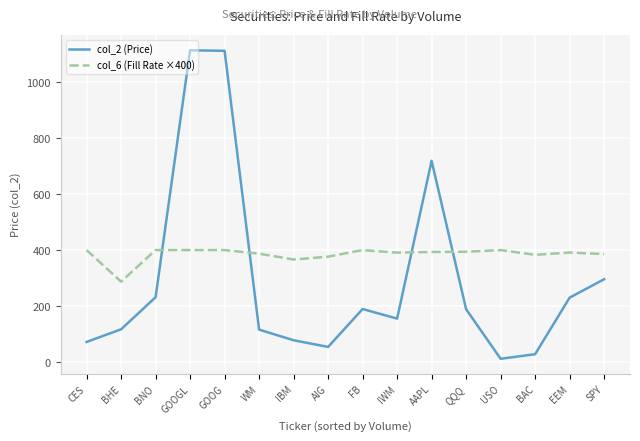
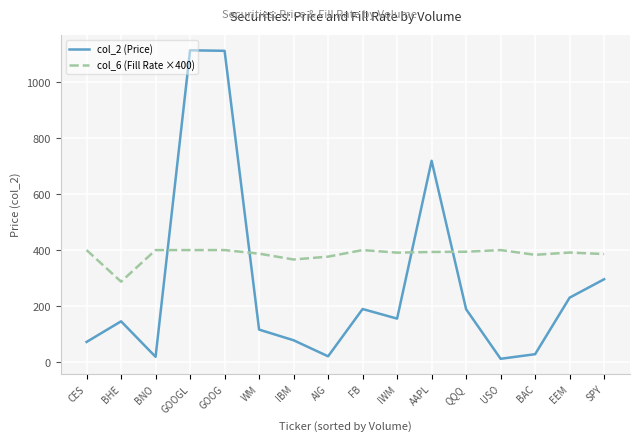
col_2 (Price), BHE: 120 -> 150
col_2 (Price), BNO: 230 -> 20
col_2 (Price), AIG: 50 -> 20
